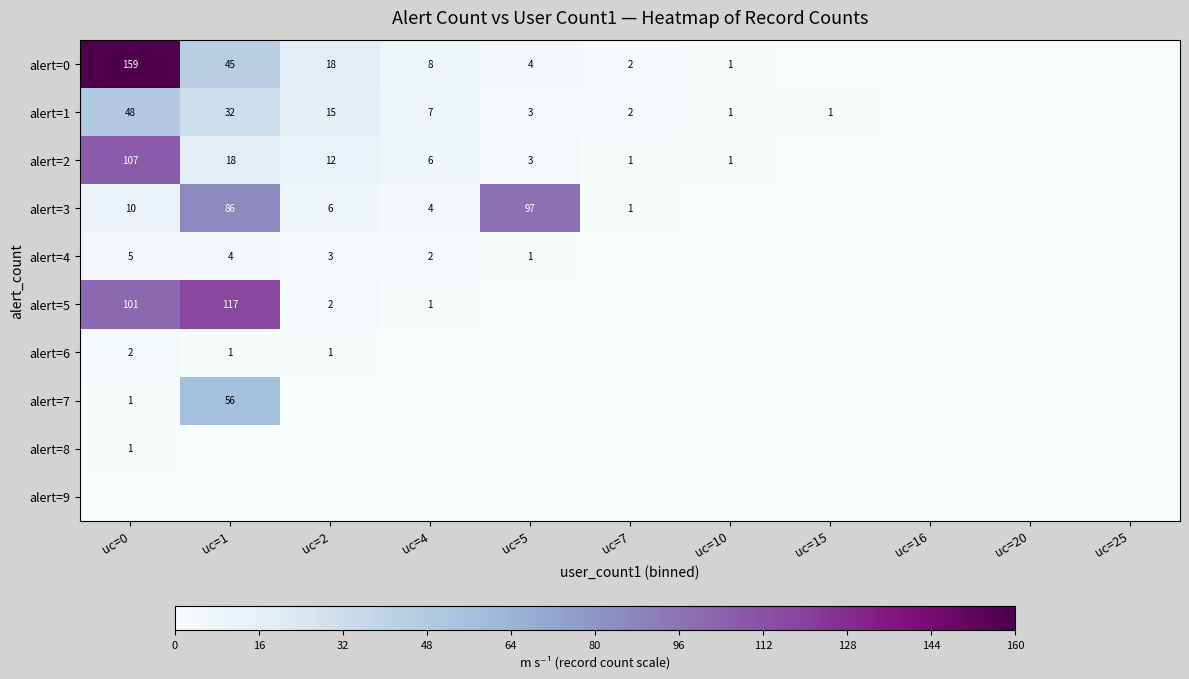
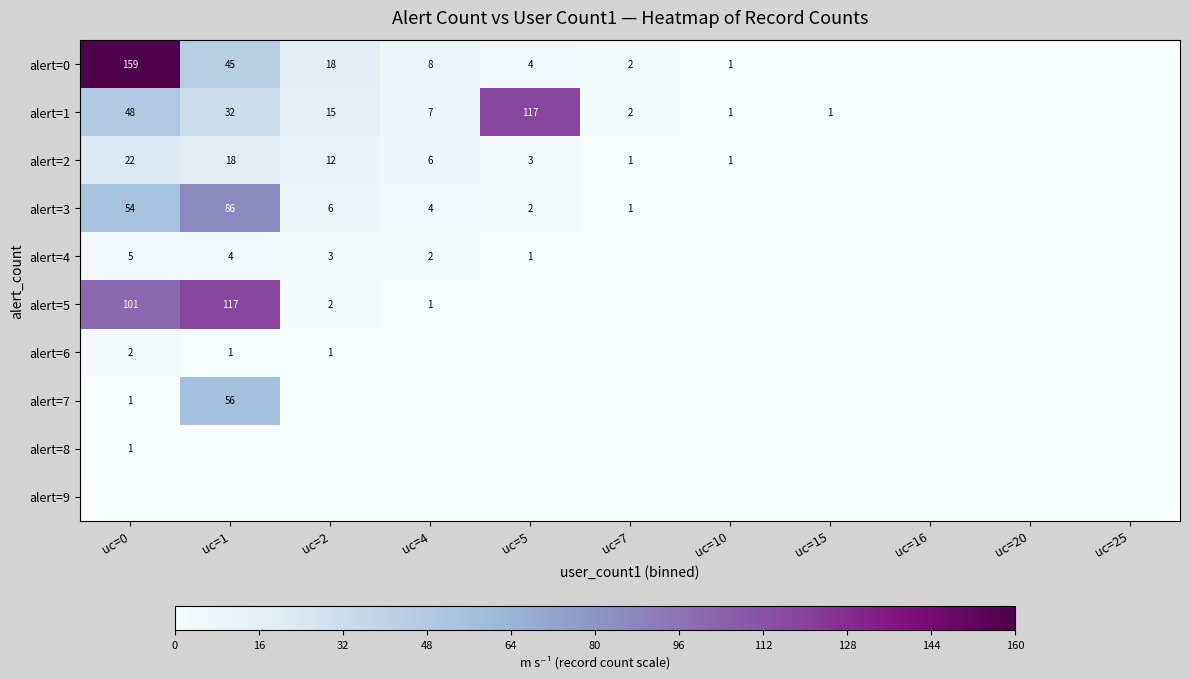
alert=1, uc=5: 3 -> 117
alert=2, uc=0: 107 -> 22
alert=3, uc=0: 10 -> 54
alert=3, uc=5: 97 -> 2
